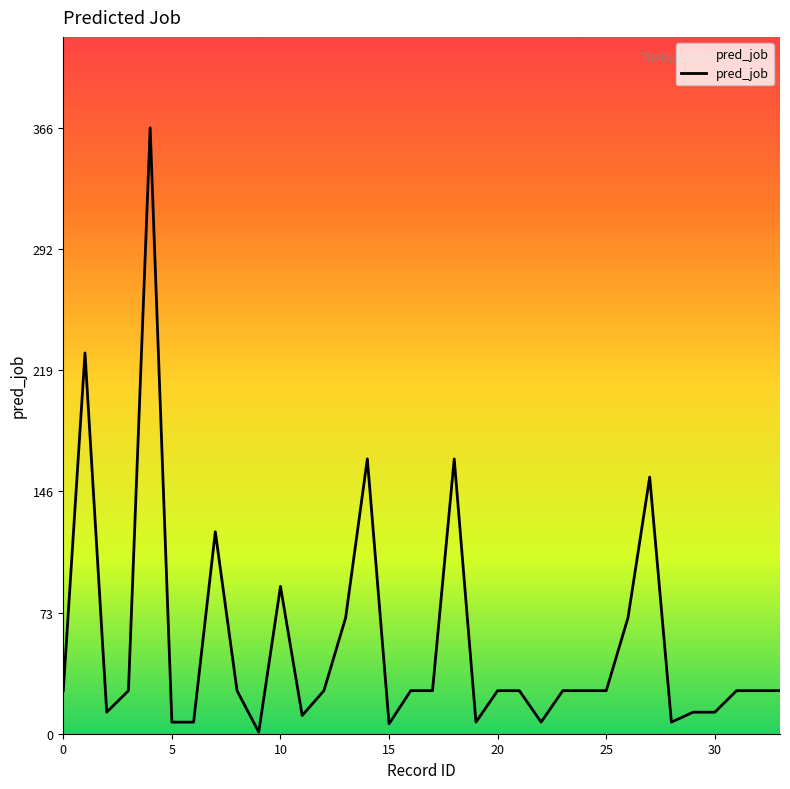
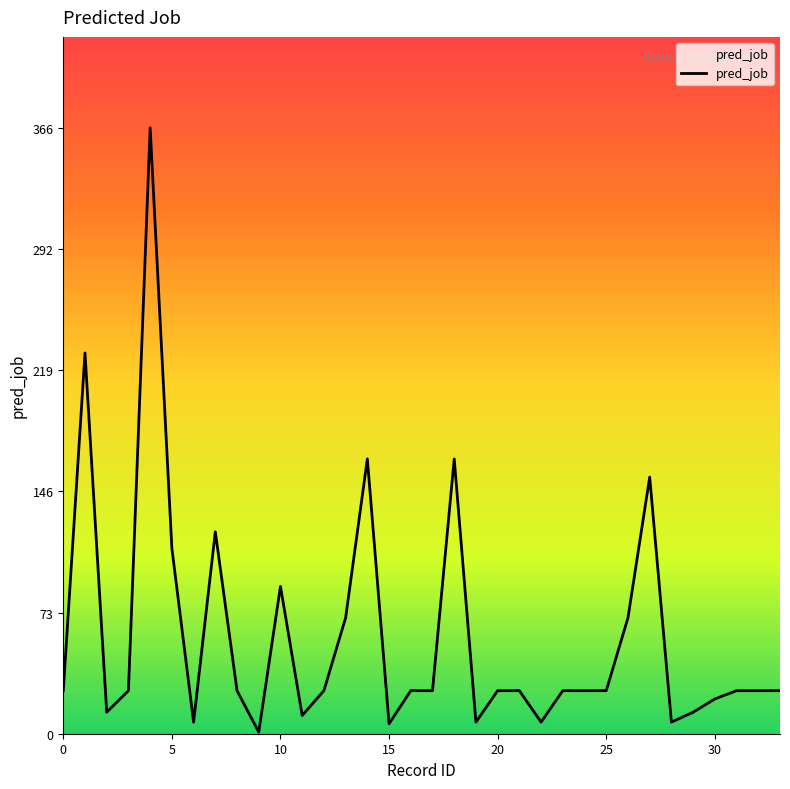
5: 7 -> 112
30: 13 -> 21
